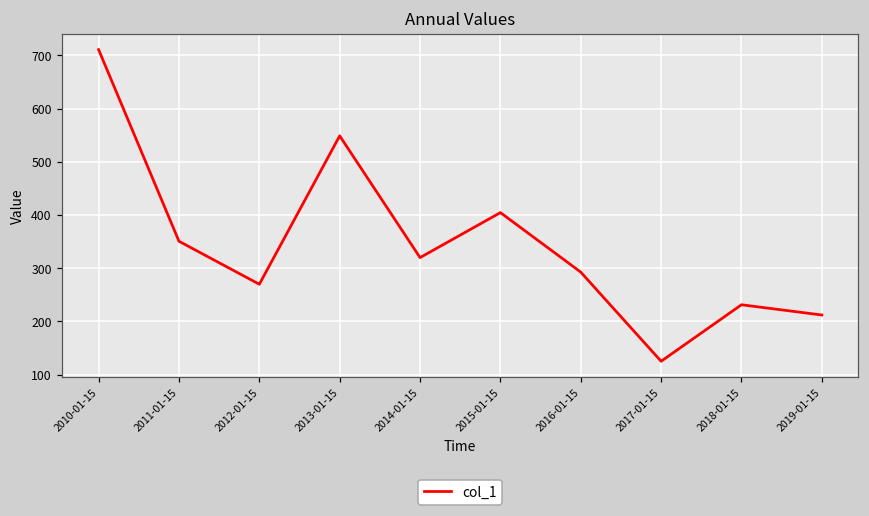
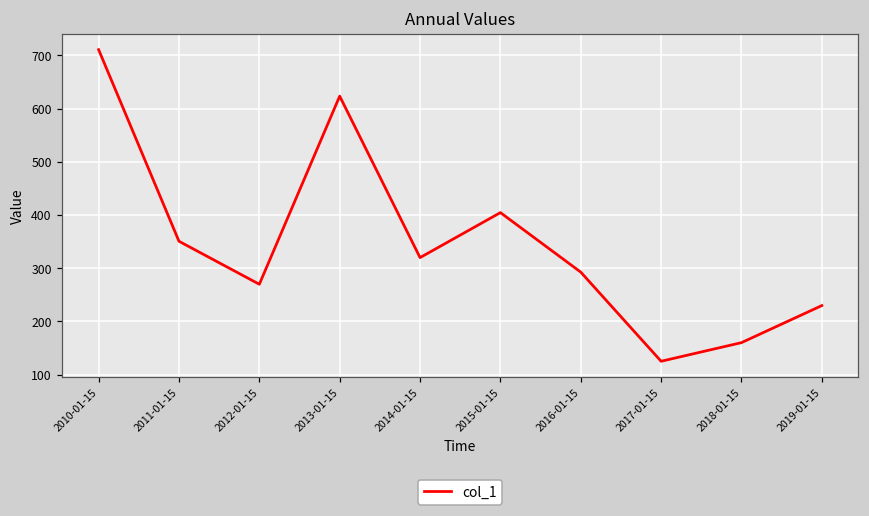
2013-01-15: 550 -> 620
2018-01-15: 230 -> 160
2019-01-15: 210 -> 230
